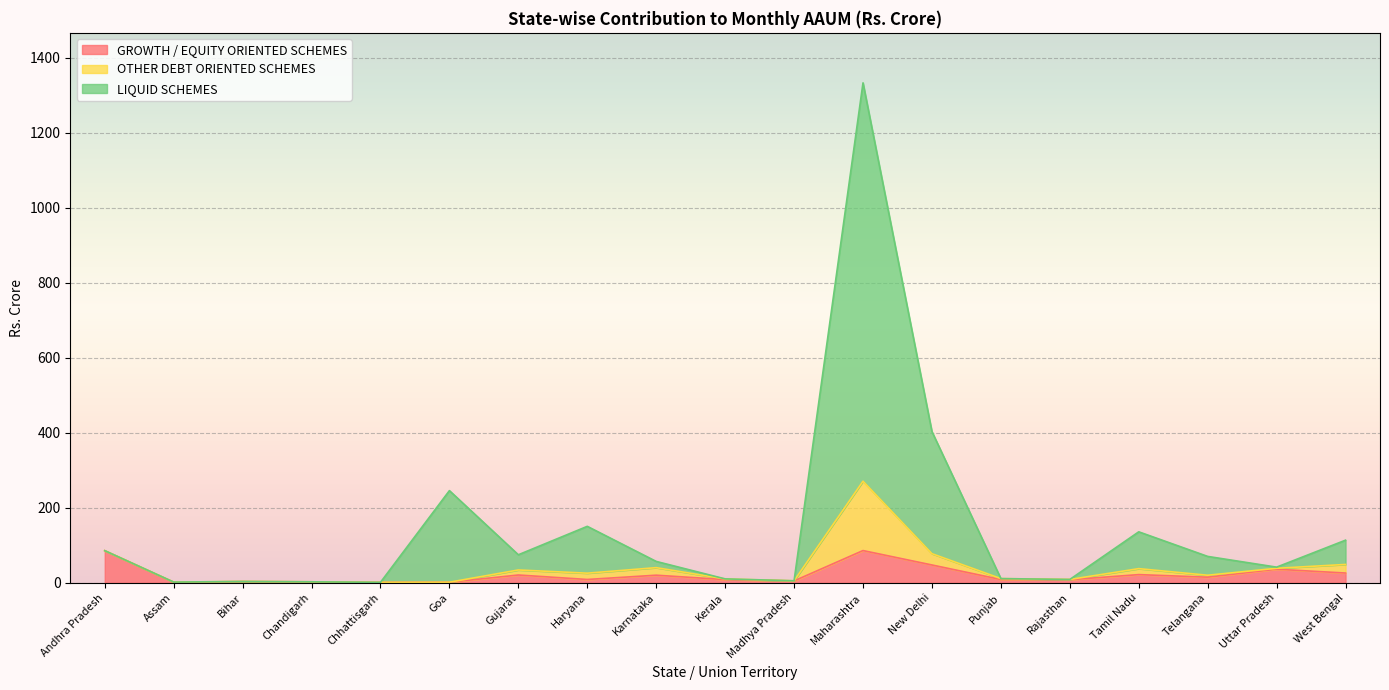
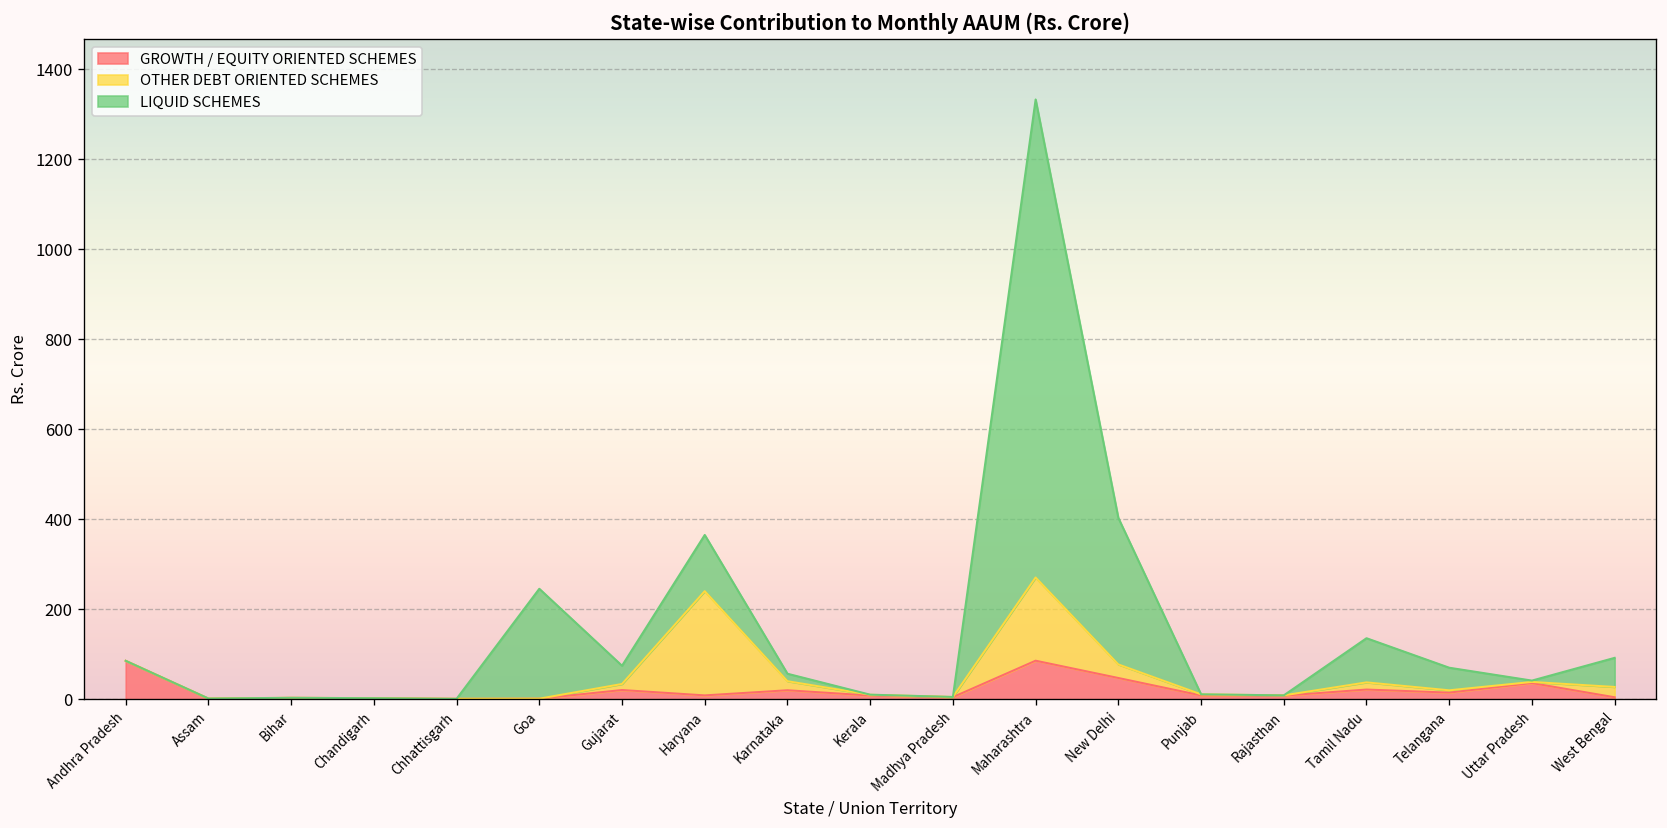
OTHER DEBT ORIENTED SCHEMES, Haryana: 20 -> 230
GROWTH / EQUITY ORIENTED SCHEMES, West Bengal: 30 -> 0
